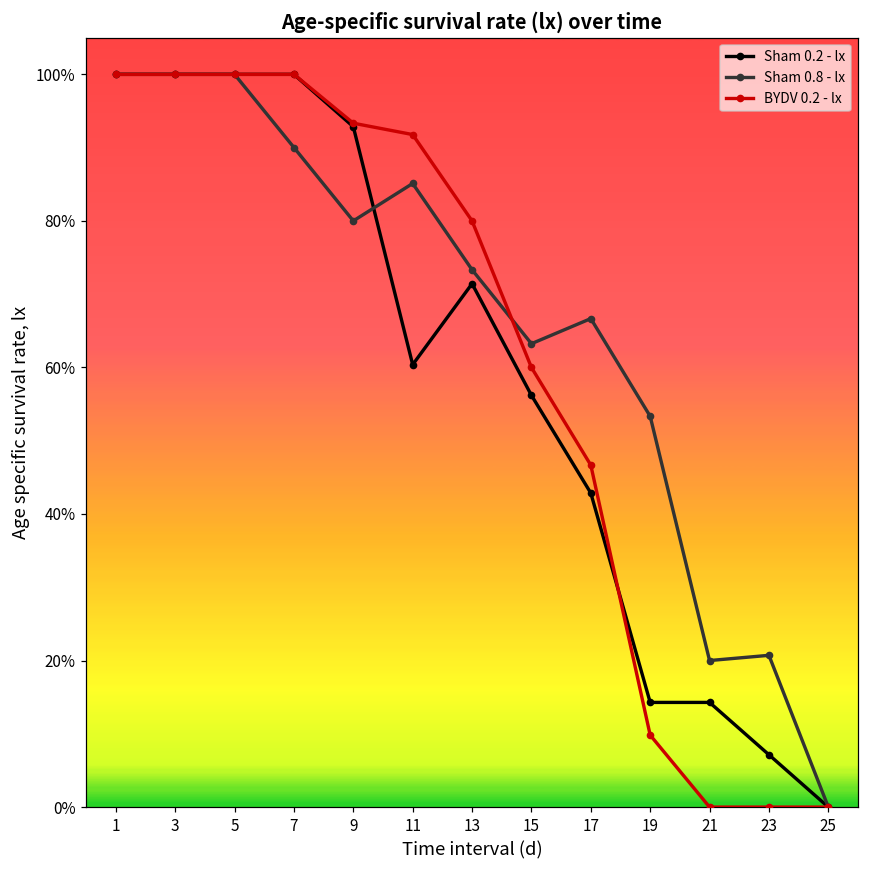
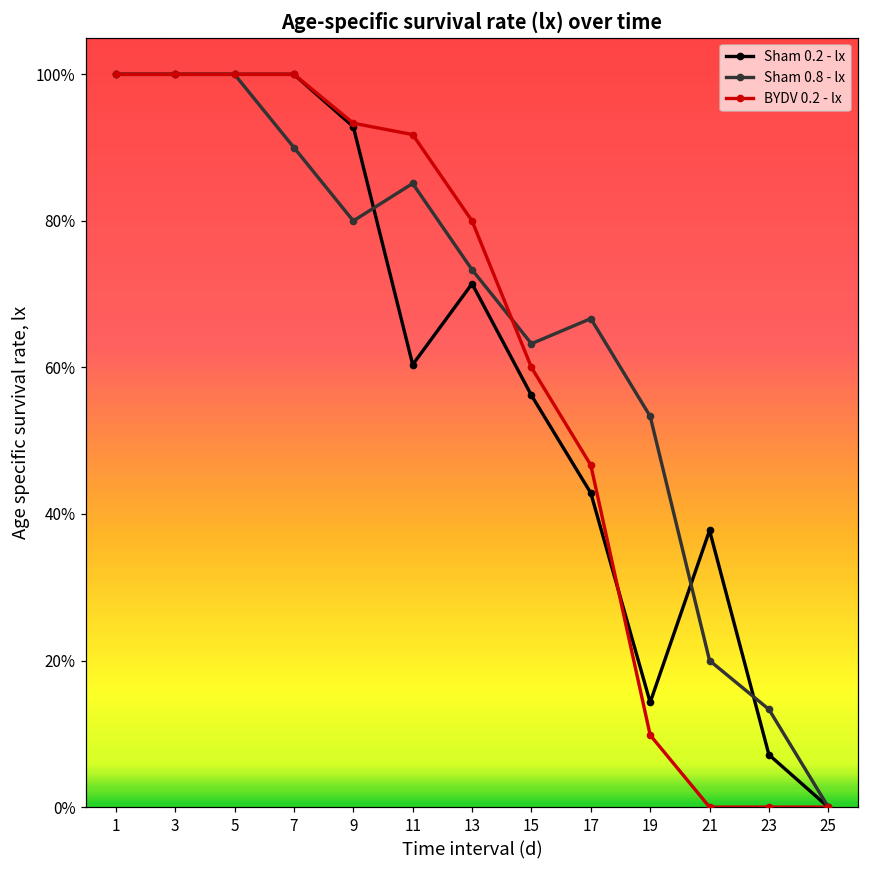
Sham 0.2 - lx, 21: 14% -> 38%
Sham 0.8 - lx, 23: 21% -> 13%
